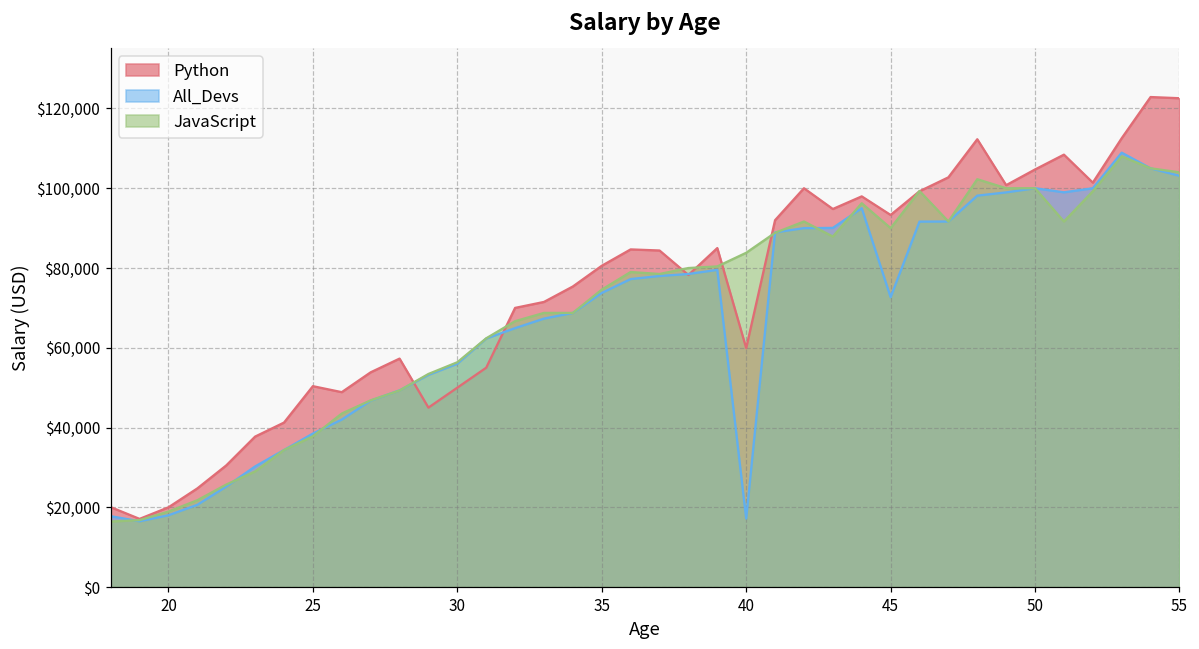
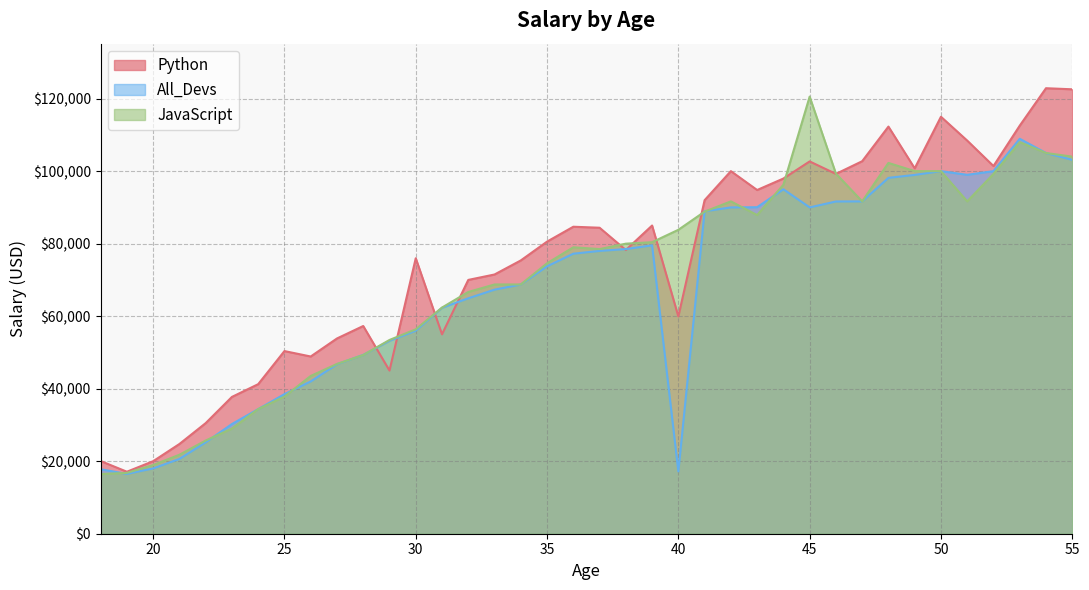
Python, 30: $50,000 -> $76,000
Python, 45: $93,000 -> $103,000
All_Devs, 45: $73,000 -> $90,000
JavaScript, 45: $90,000 -> $121,000
Python, 50: $105,000 -> $115,000
